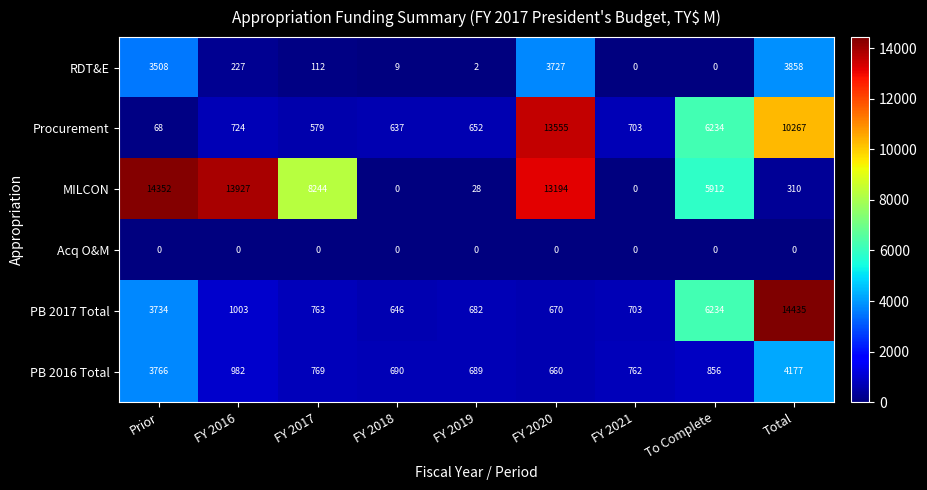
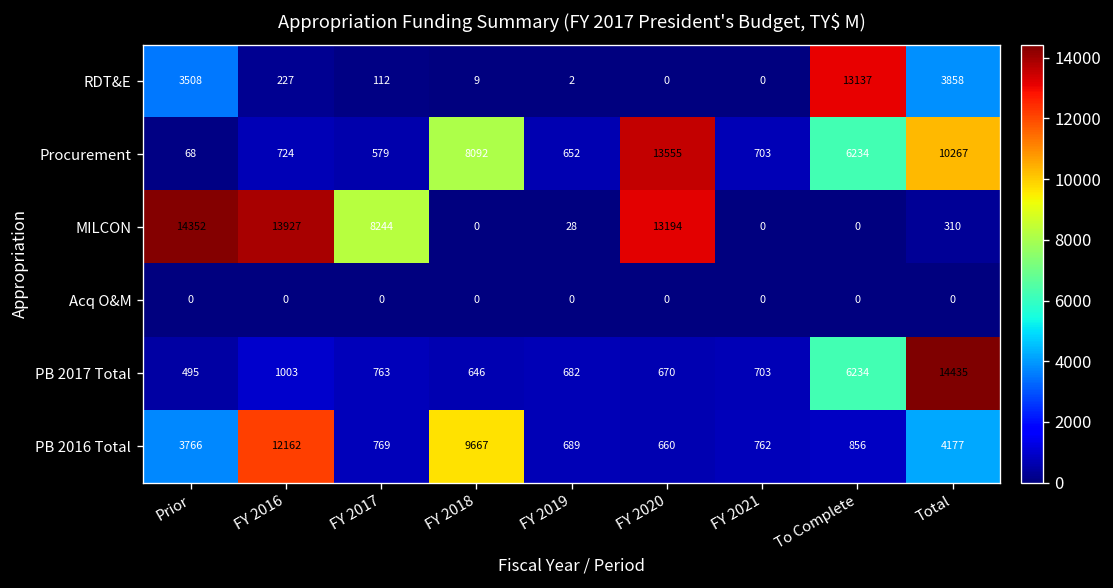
RDT&E, FY 2020: 3727 -> 0
RDT&E, To Complete: 0 -> 13137
Procurement, FY 2018: 637 -> 8092
MILCON, To Complete: 5912 -> 0
PB 2017 Total, Prior: 3734 -> 495
PB 2016 Total, FY 2016: 982 -> 12162
PB 2016 Total, FY 2018: 690 -> 9667
